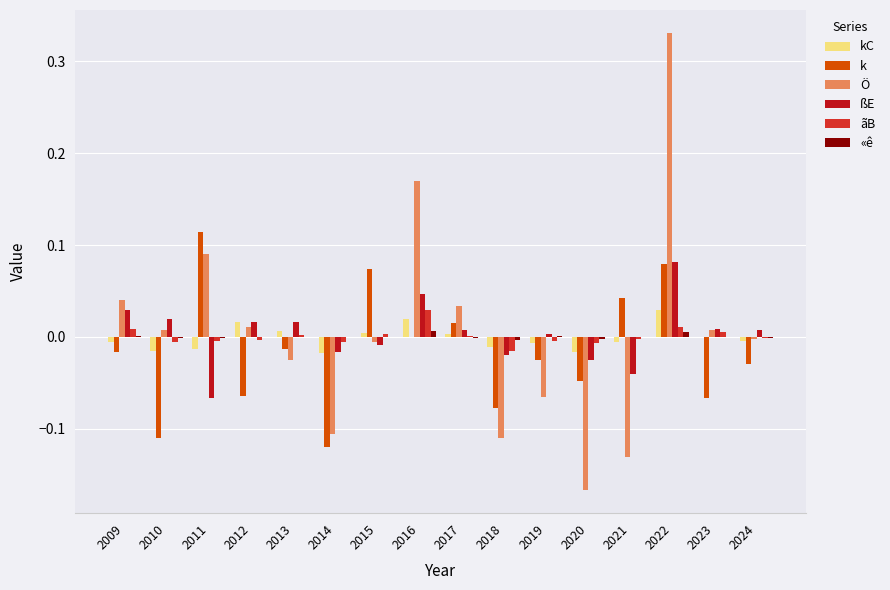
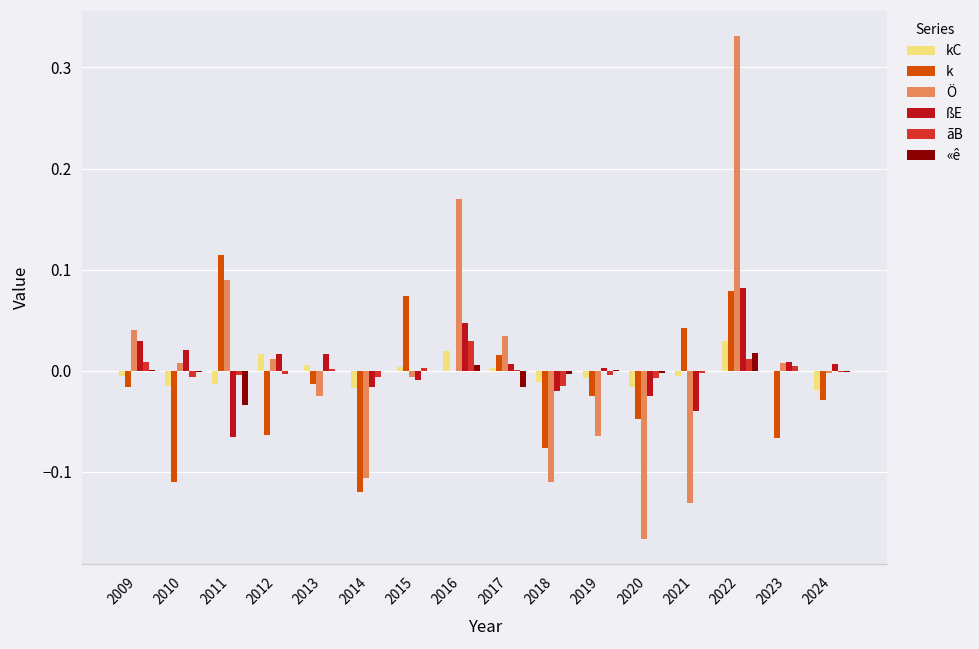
«ê, 2011: 0.00 -> -0.03
«ê, 2017: 0.00 -> -0.02
«ê, 2022: 0.01 -> 0.02
kC, 2024: 0.00 -> -0.02
